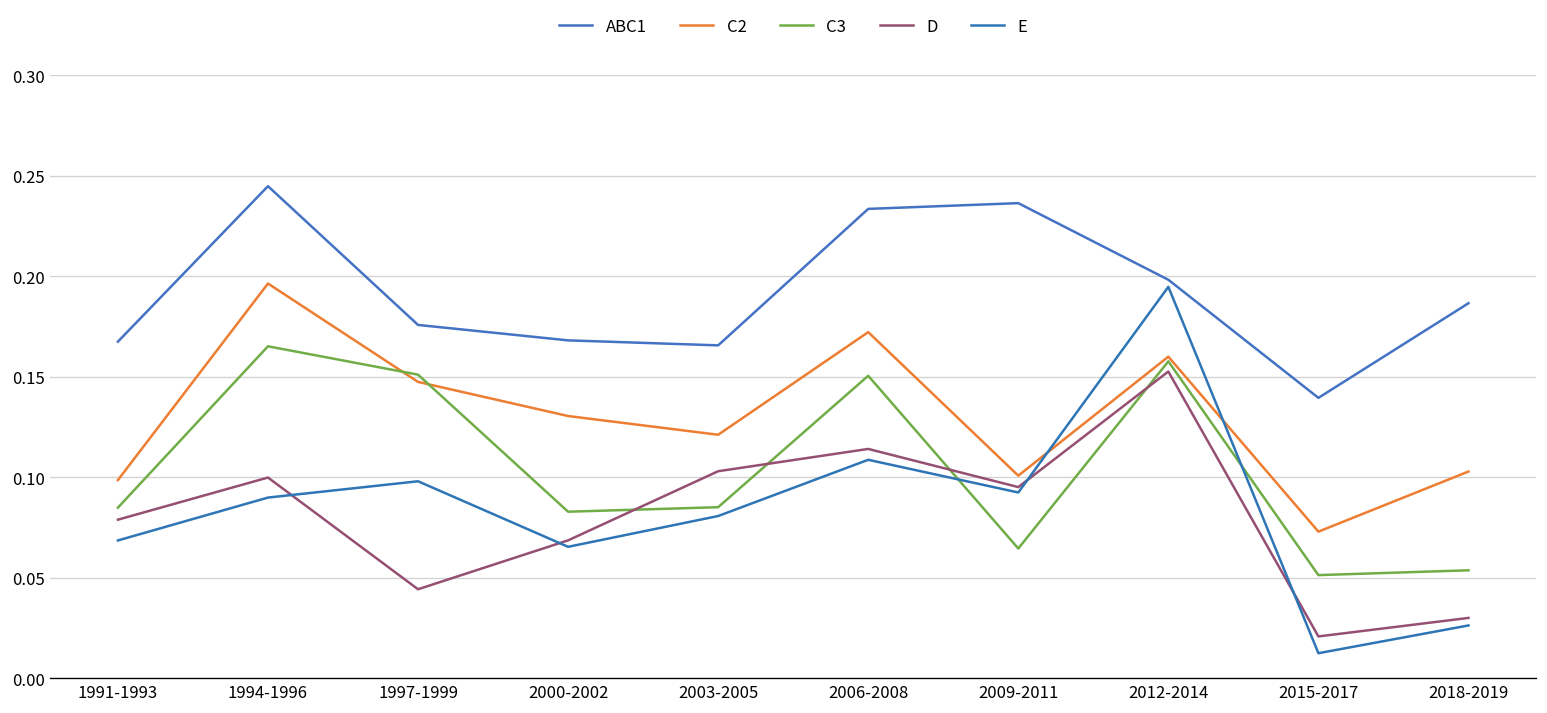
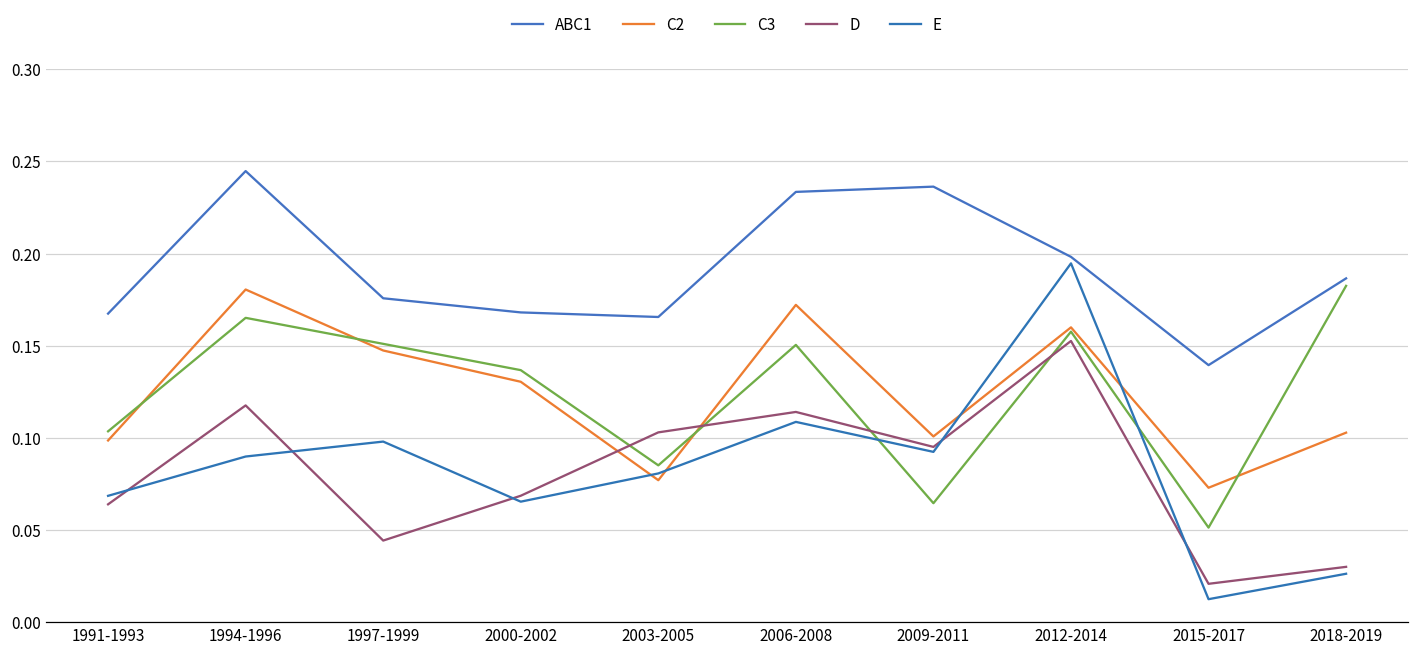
C3, 1991-1993: 0.085 -> 0.104
D, 1991-1993: 0.079 -> 0.064
C2, 1994-1996: 0.196 -> 0.181
D, 1994-1996: 0.100 -> 0.118
C3, 2000-2002: 0.083 -> 0.137
C2, 2003-2005: 0.121 -> 0.077
C3, 2018-2019: 0.054 -> 0.183
